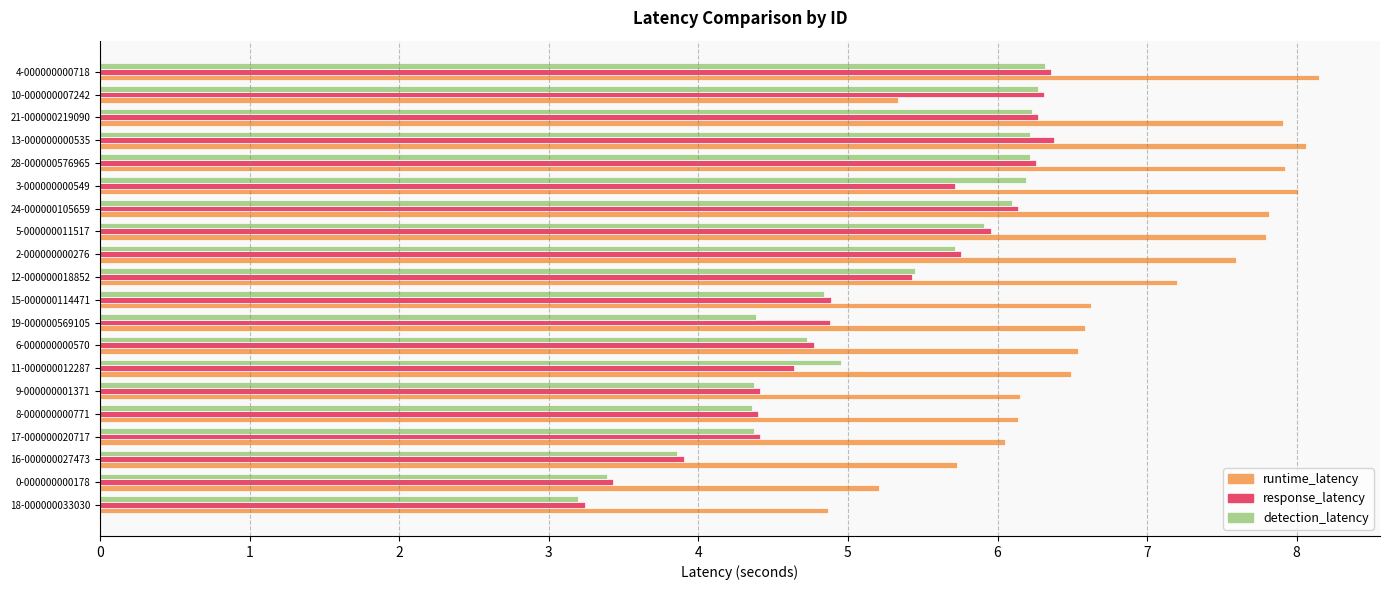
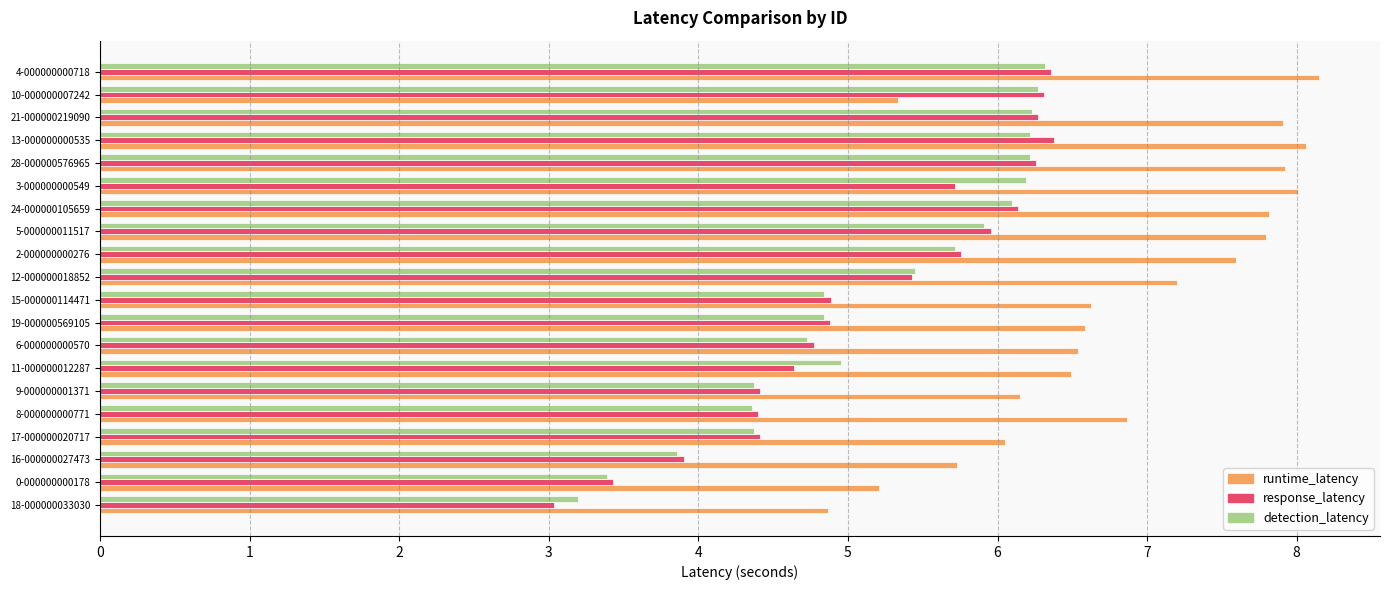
detection_latency, 19-000000569105: 4.38 -> 4.84
runtime_latency, 8-000000000771: 6.14 -> 6.87
response_latency, 18-000000033030: 3.24 -> 3.04
